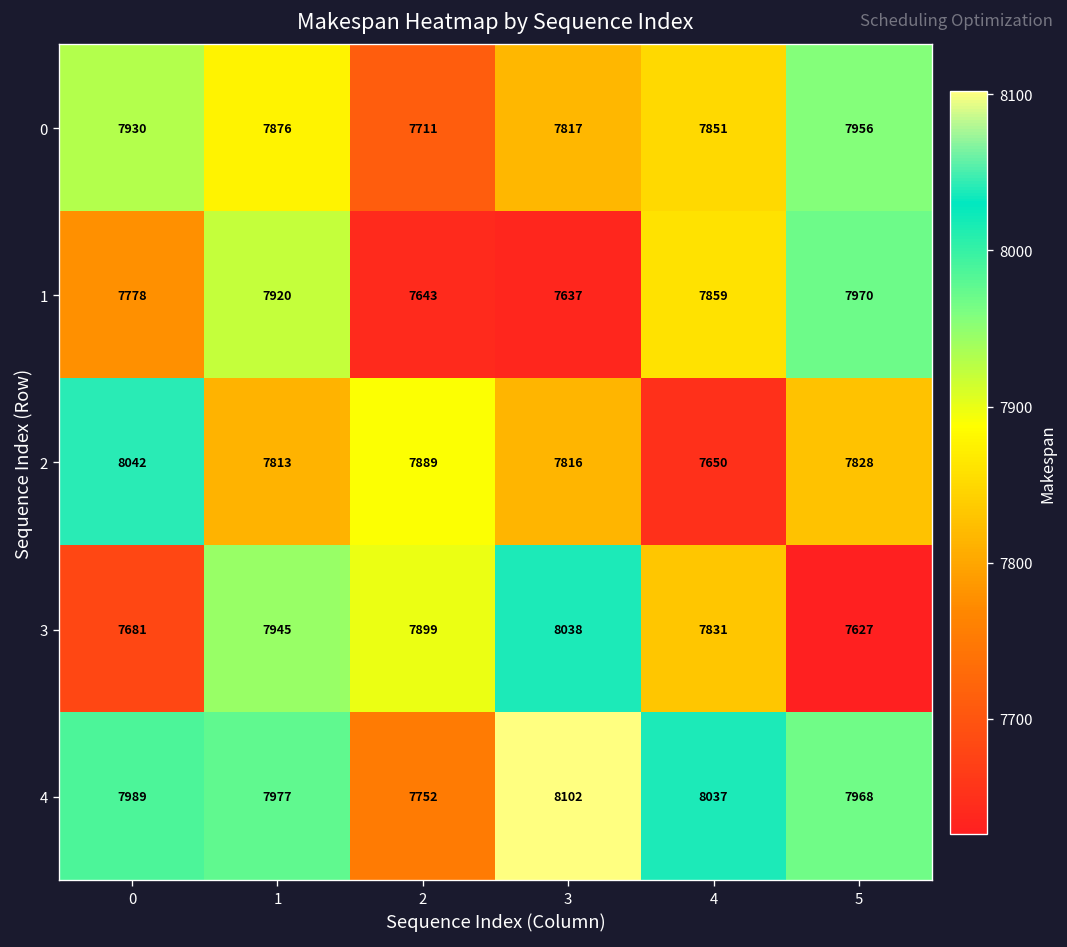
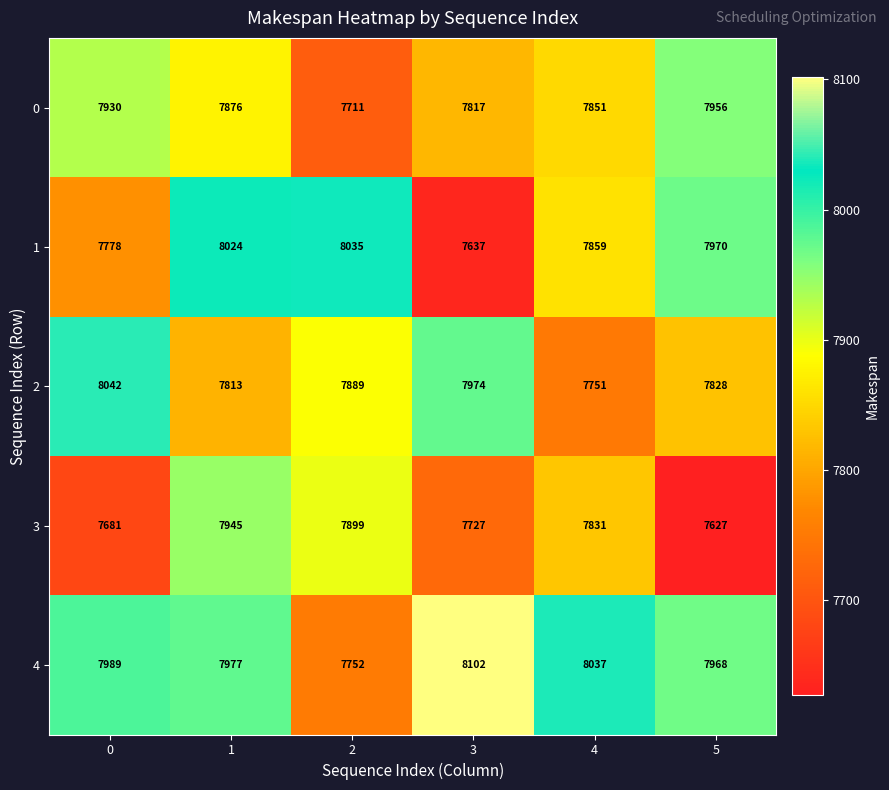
1, 1: 7920 -> 8024
1, 2: 7643 -> 8035
2, 3: 7816 -> 7974
2, 4: 7650 -> 7751
3, 3: 8038 -> 7727
